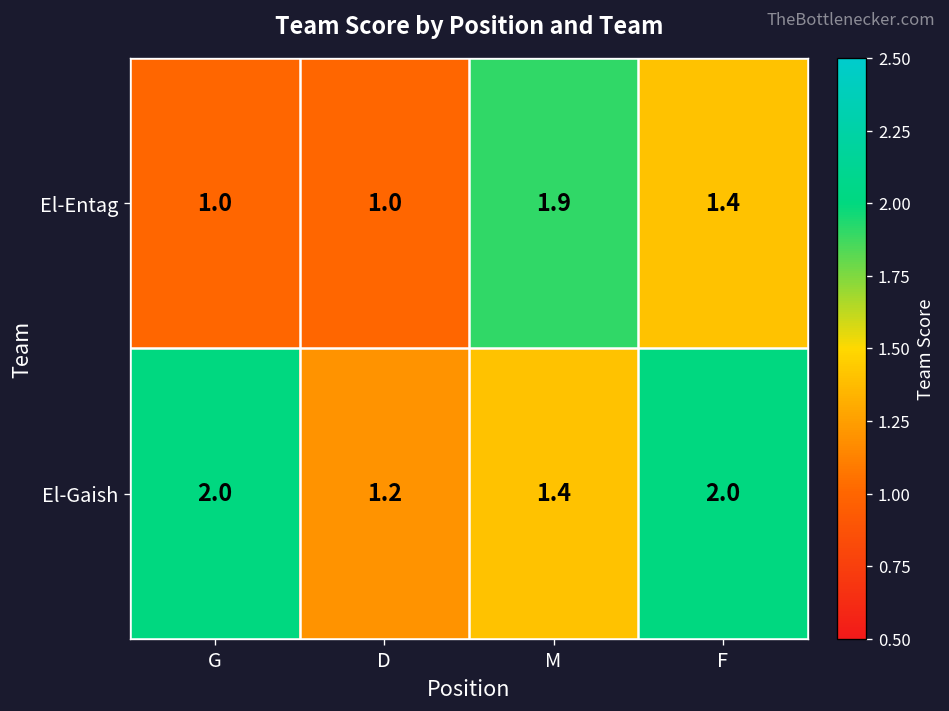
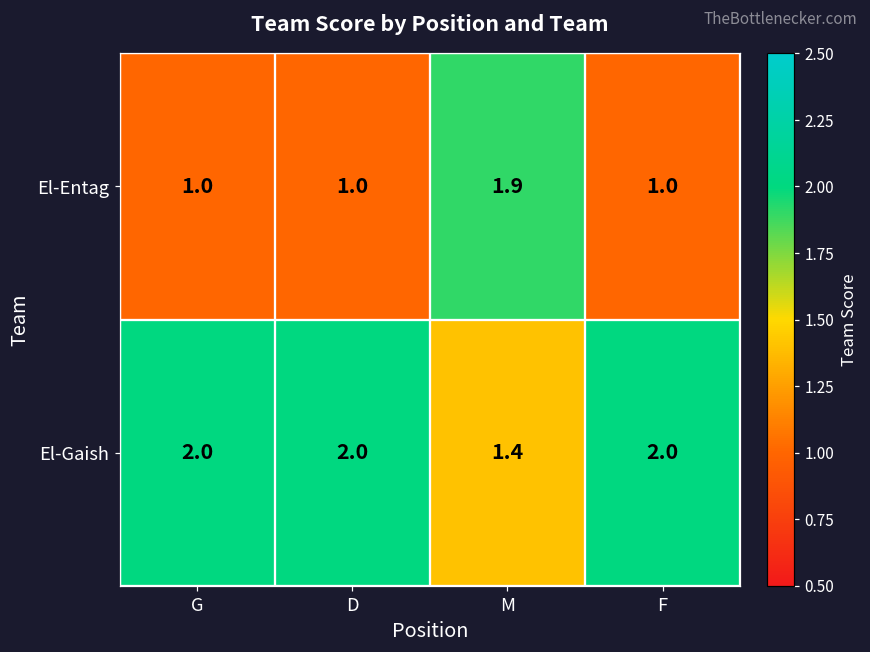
El-Entag, F: 1.4 -> 1.0
El-Gaish, D: 1.2 -> 2.0
